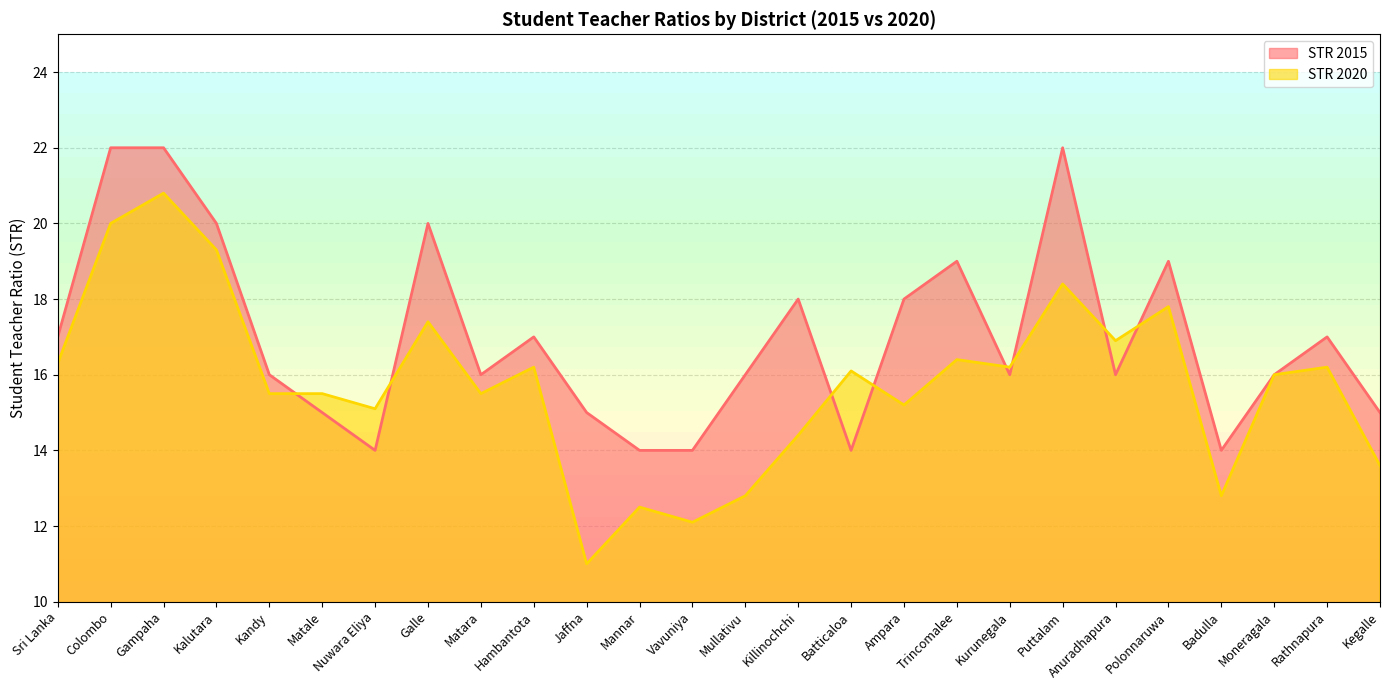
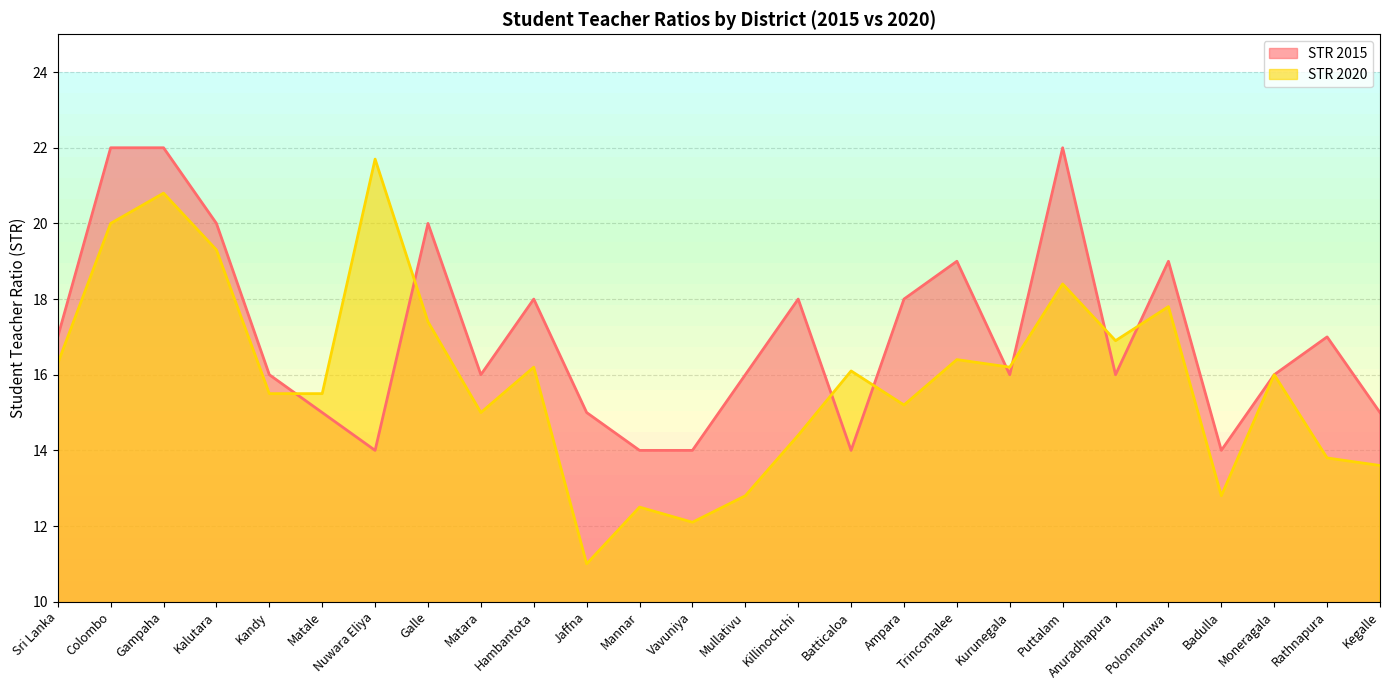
STR 2020, Nuwara Eliya: 15.1 -> 21.7
STR 2020, Matara: 15.5 -> 15.0
STR 2015, Hambantota: 17 -> 18
STR 2020, Rathnapura: 16.2 -> 13.8
